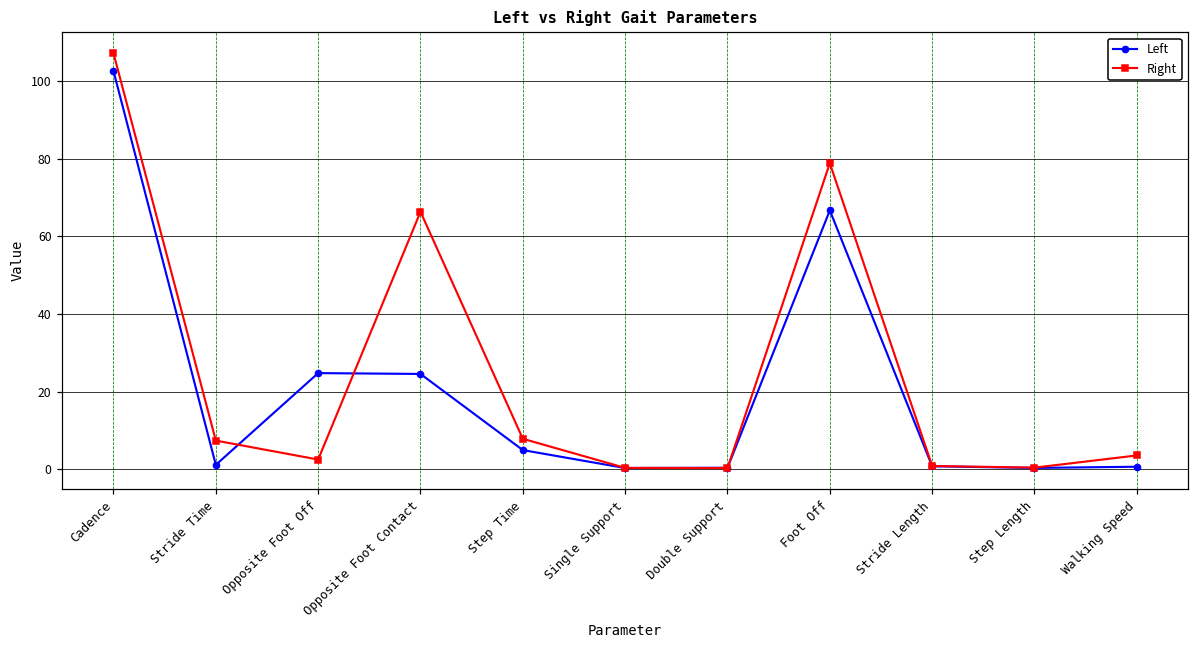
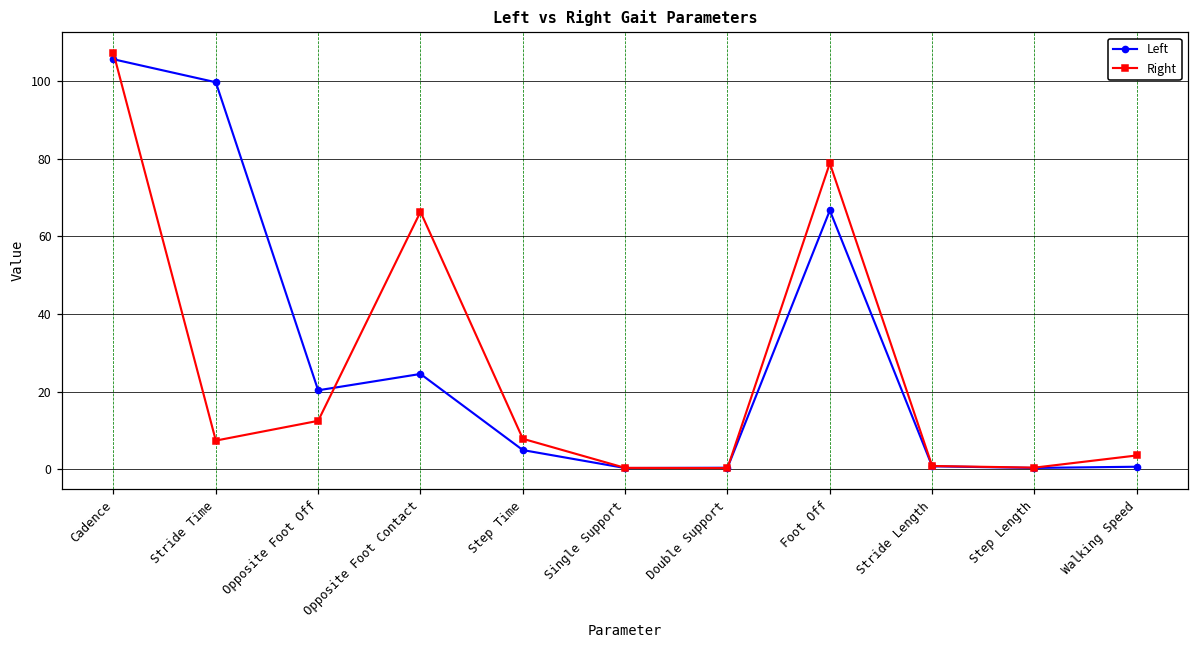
Left, Cadence: 103 -> 106
Left, Stride Time: 1 -> 100
Left, Opposite Foot Off: 25 -> 20
Right, Opposite Foot Off: 3 -> 12
